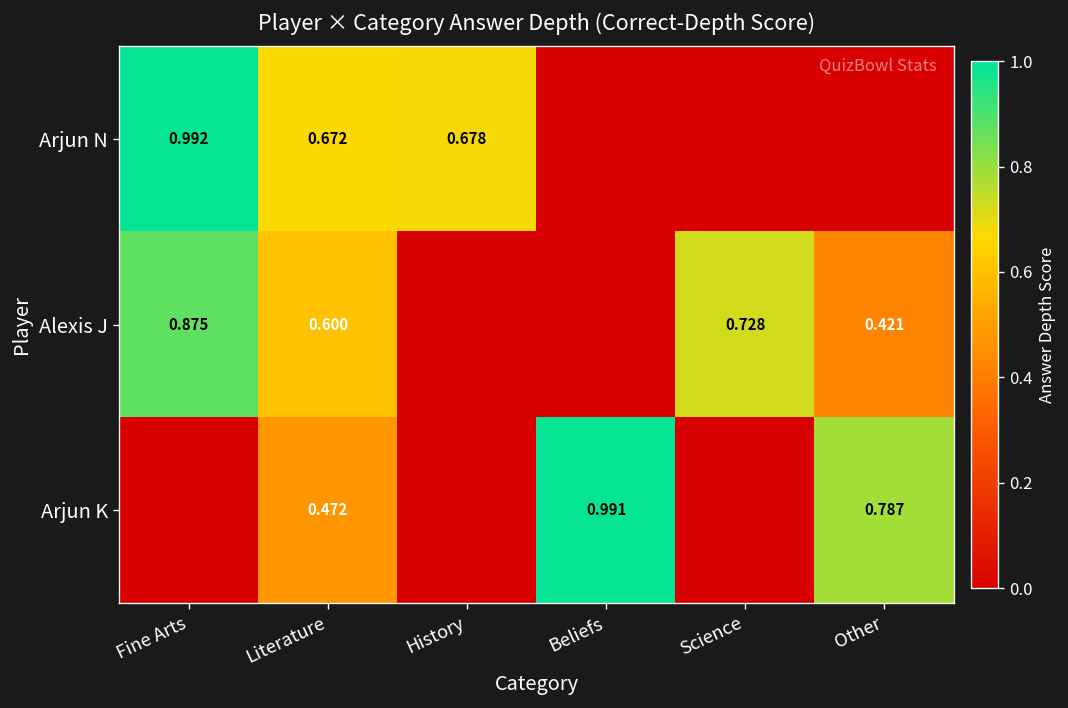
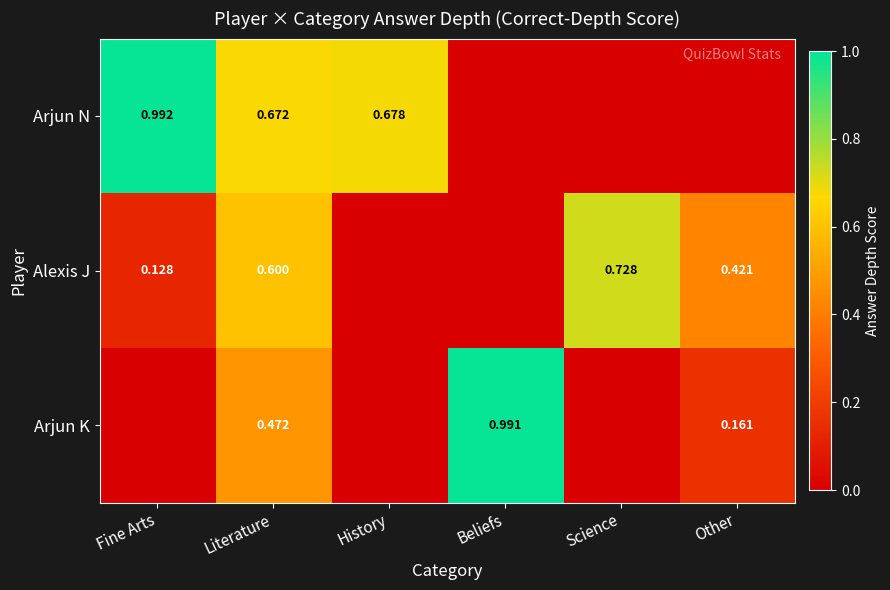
Alexis J, Fine Arts: 0.875 -> 0.128
Arjun K, Other: 0.787 -> 0.161
